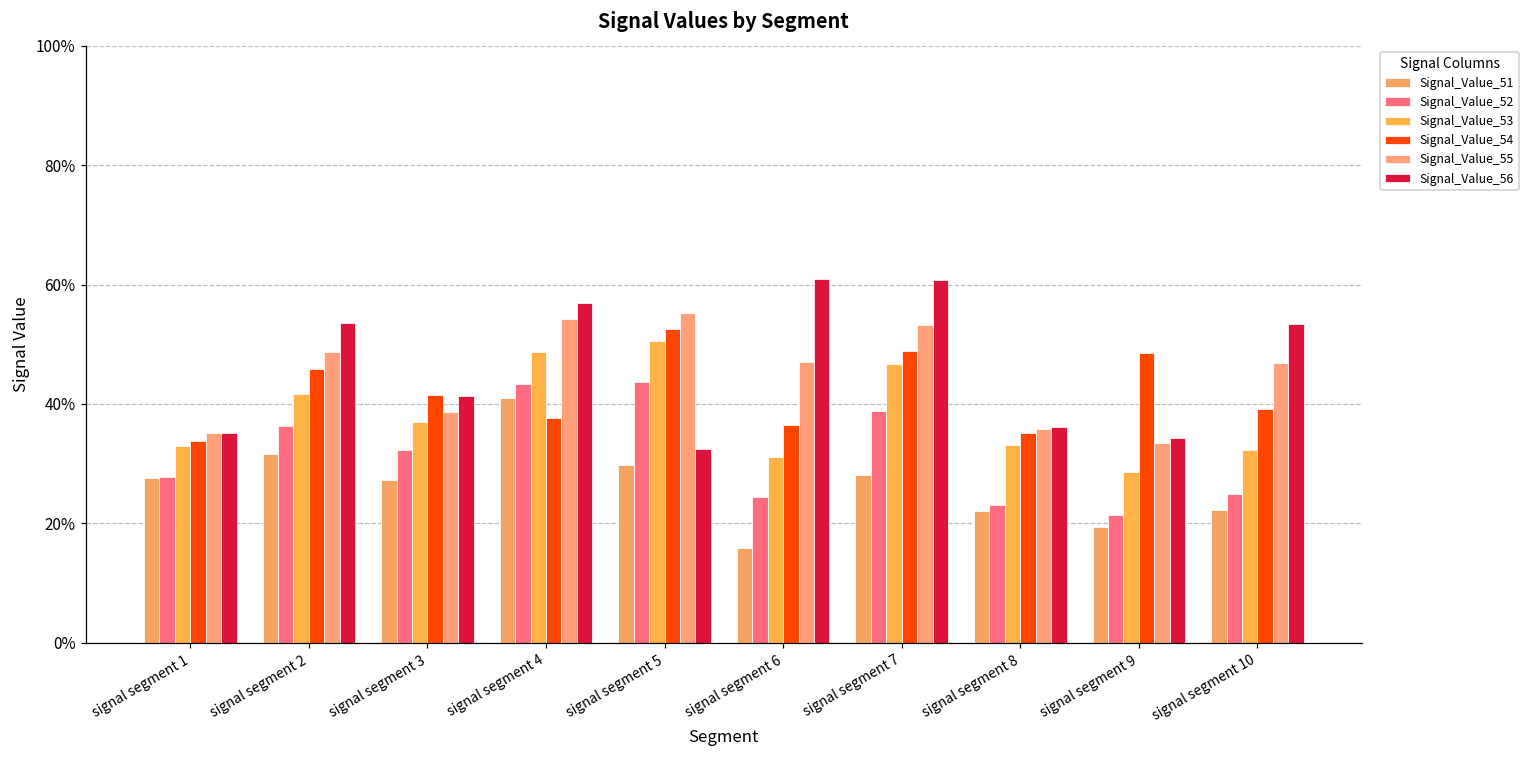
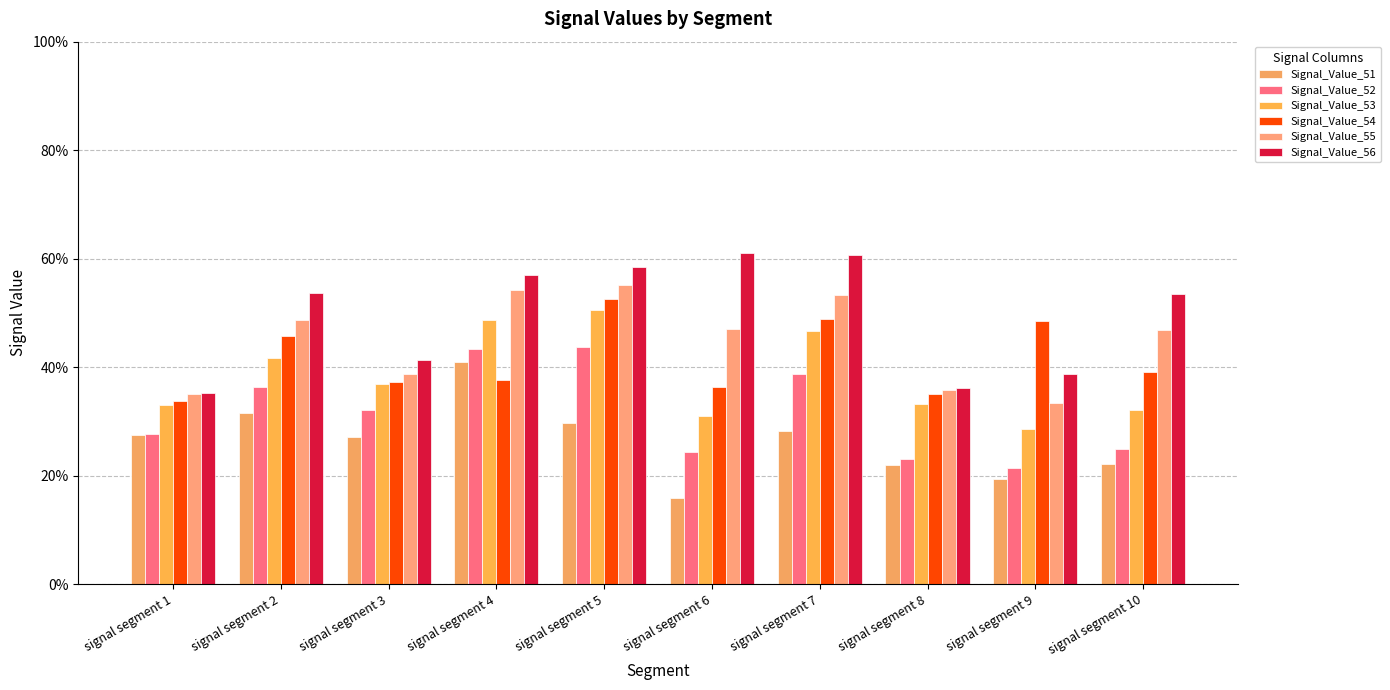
Signal_Value_54, signal segment 3: 42% -> 37%
Signal_Value_56, signal segment 5: 33% -> 58%
Signal_Value_56, signal segment 9: 34% -> 39%
